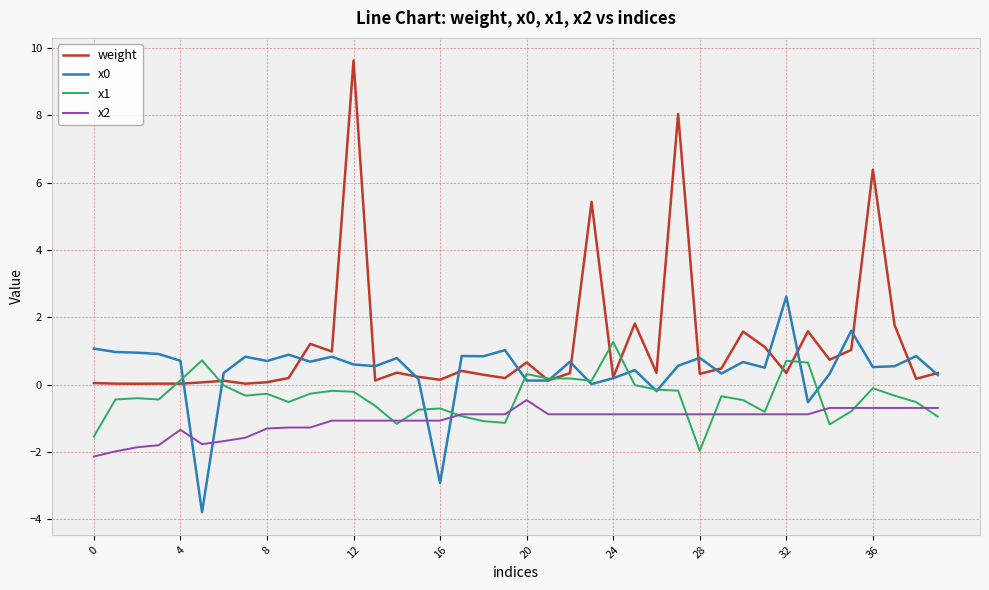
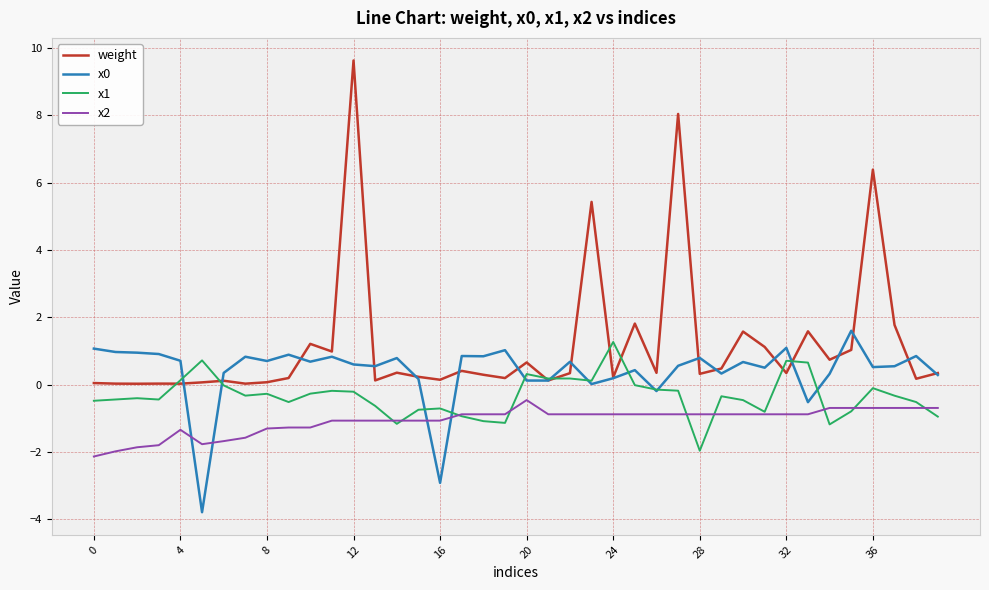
x1, 0: -1.5 -> -0.5
x0, 32: 2.6 -> 1.1
